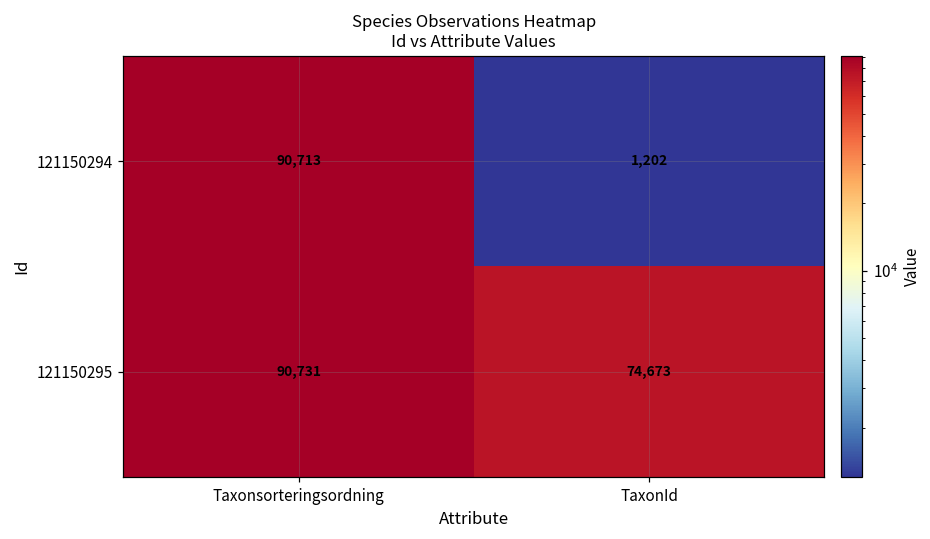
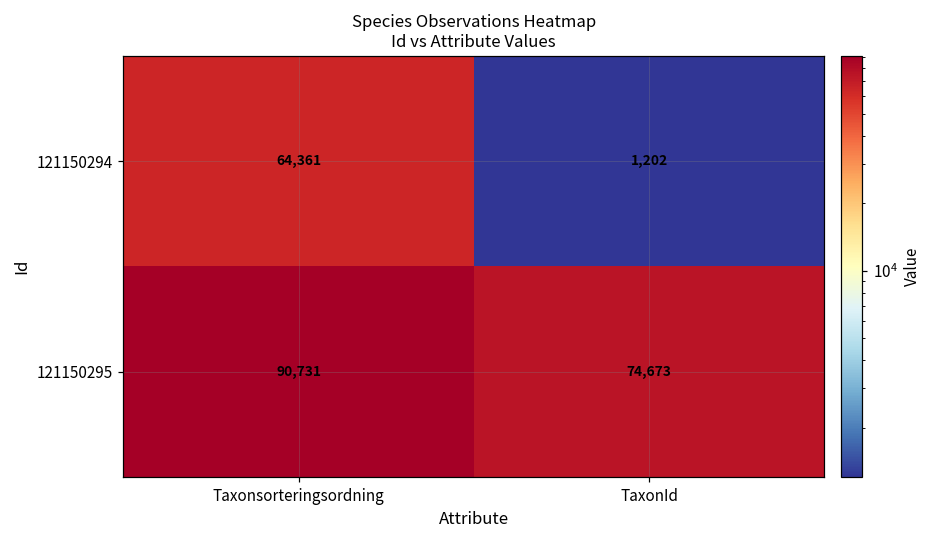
121150294, Taxonsorteringsordning: 90,713 -> 64,361
